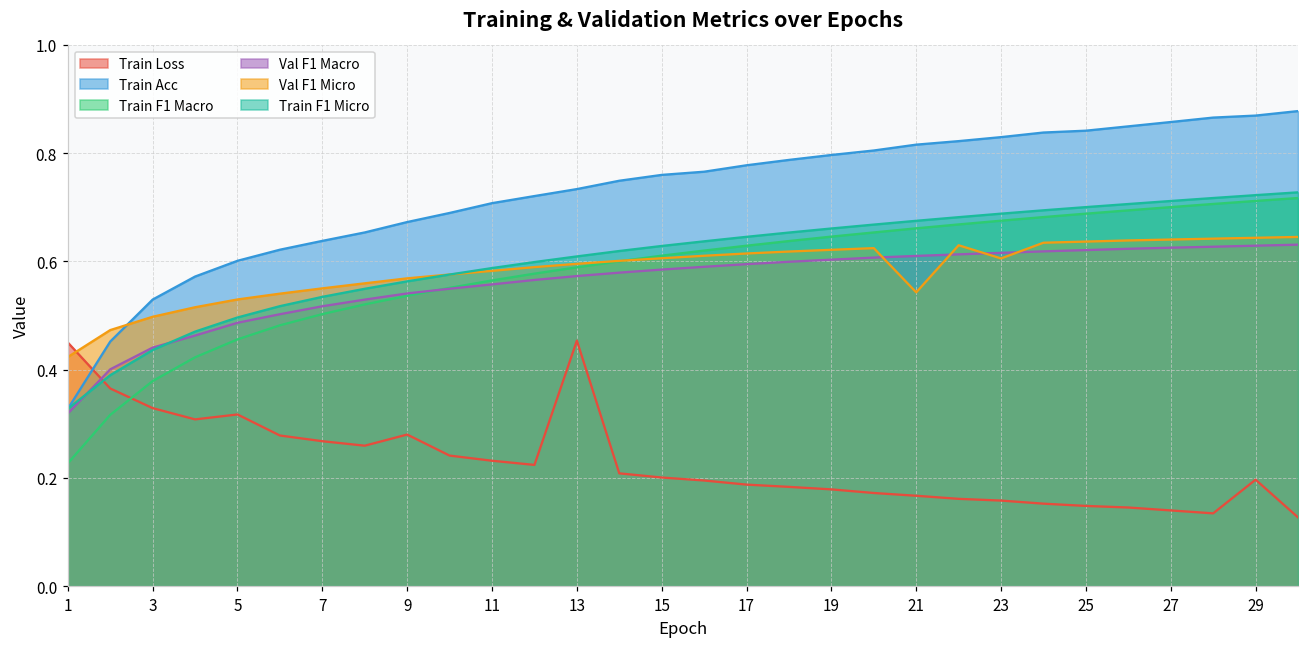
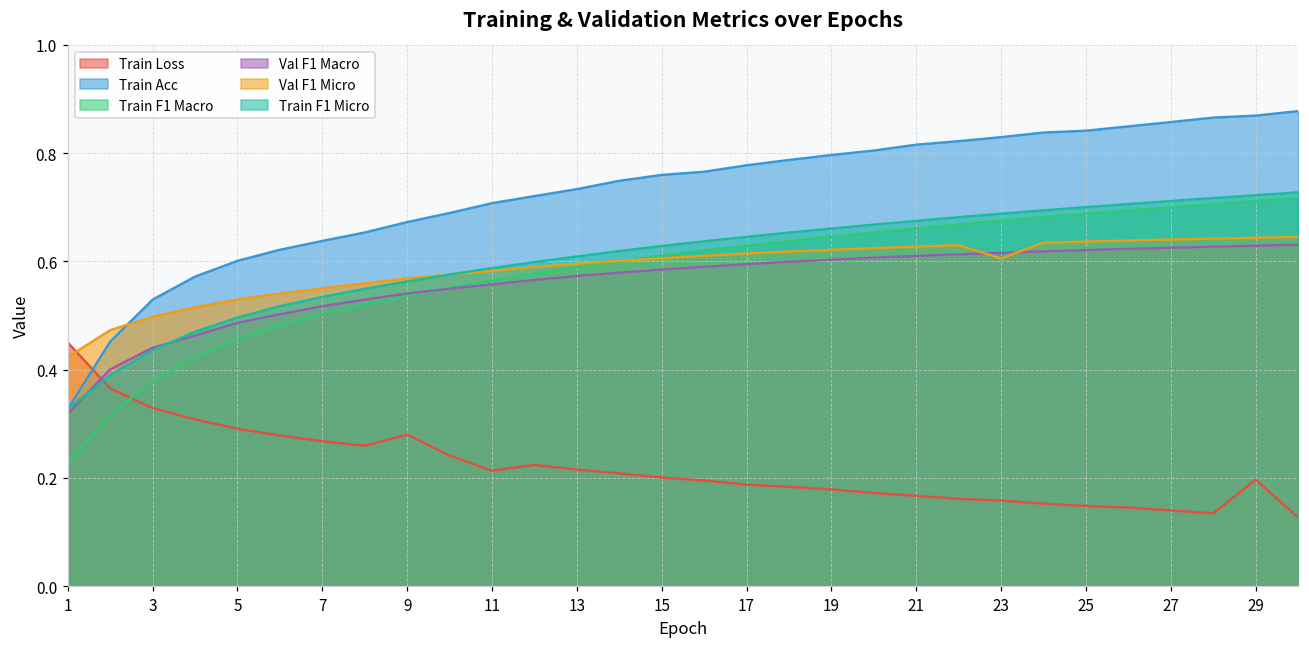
Train Loss, 5: 0.32 -> 0.29
Train Loss, 11: 0.23 -> 0.21
Train Loss, 13: 0.45 -> 0.22
Val F1 Micro, 21: 0.54 -> 0.63
